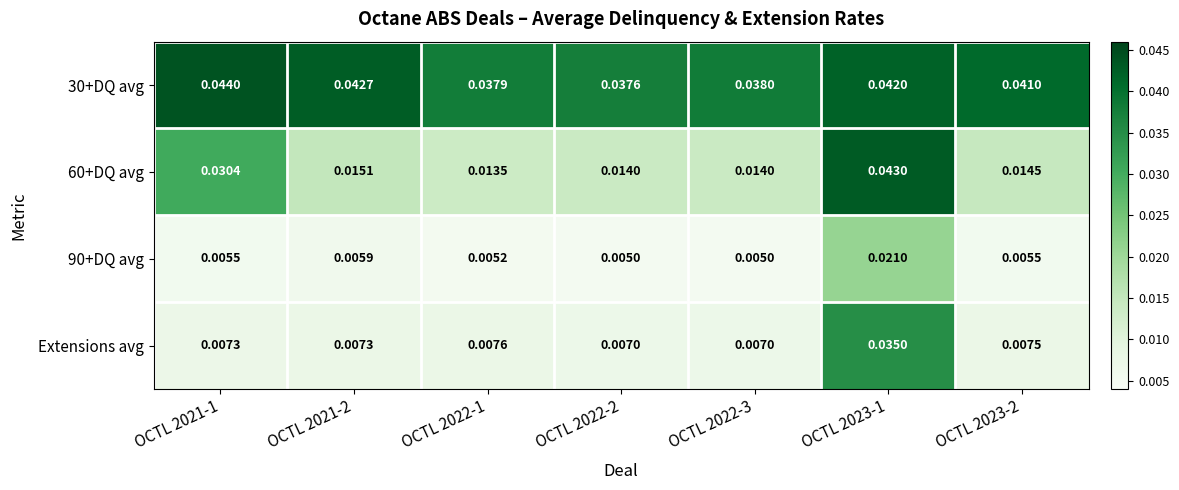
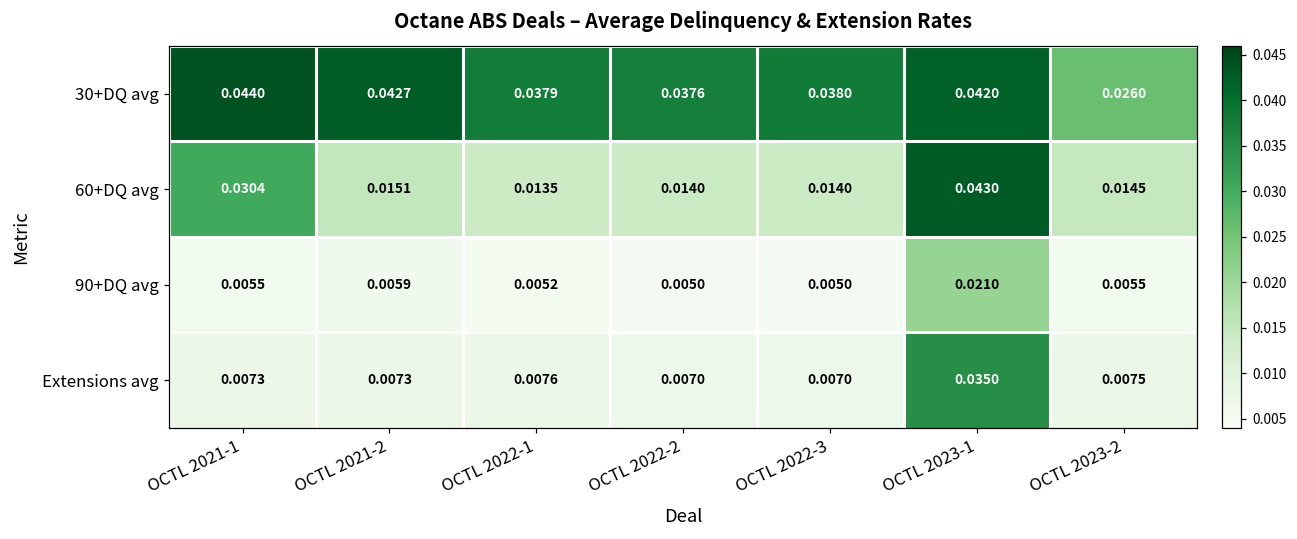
30+DQ avg, OCTL 2023-2: 0.0410 -> 0.0260
